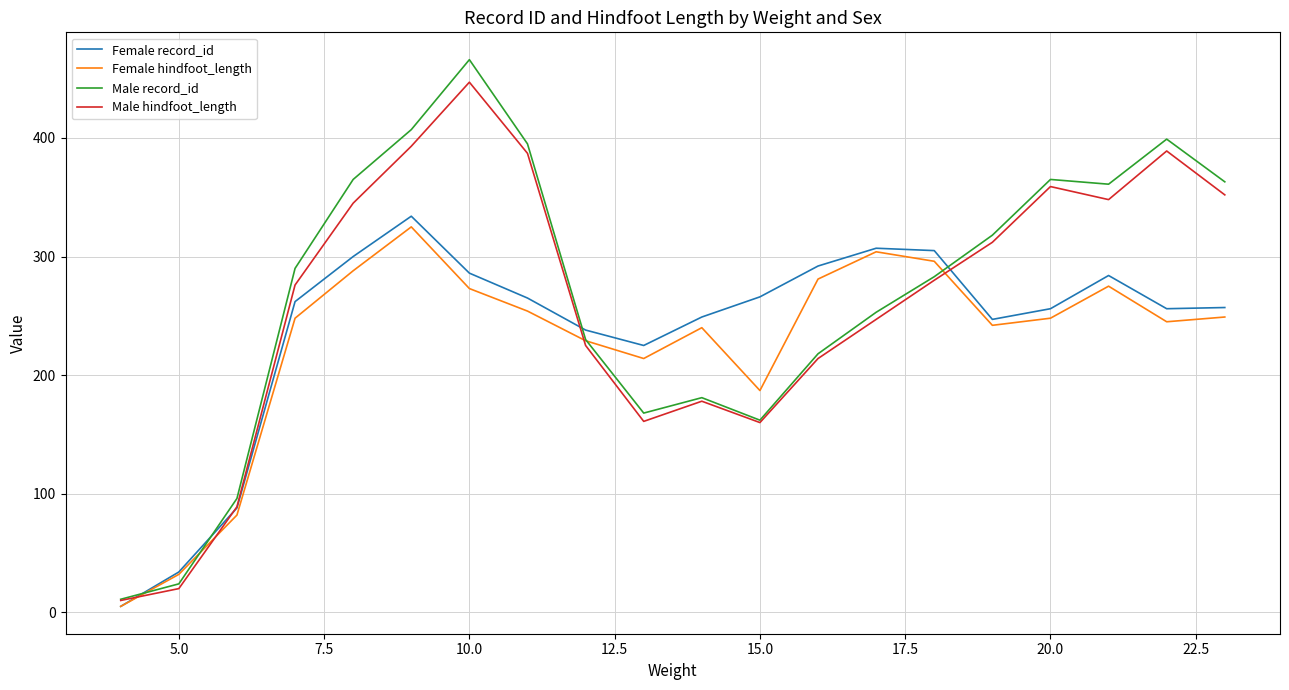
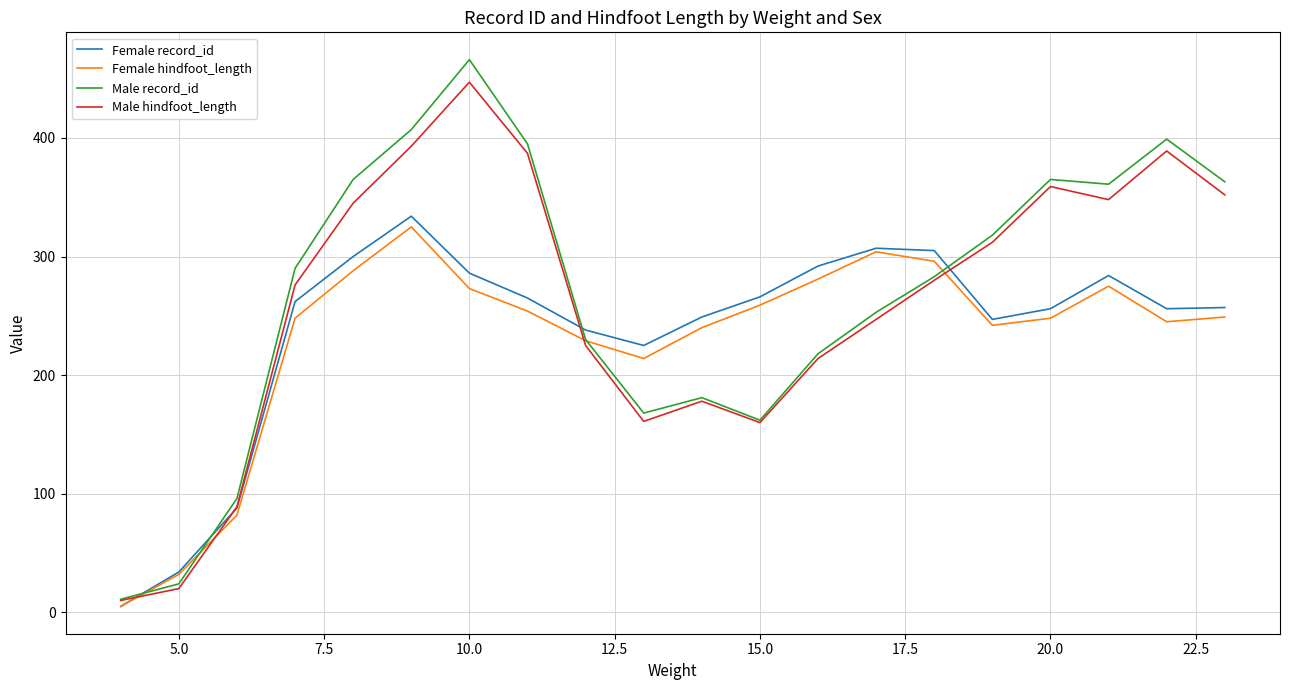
Female hindfoot_length, 15.0: 187 -> 259
